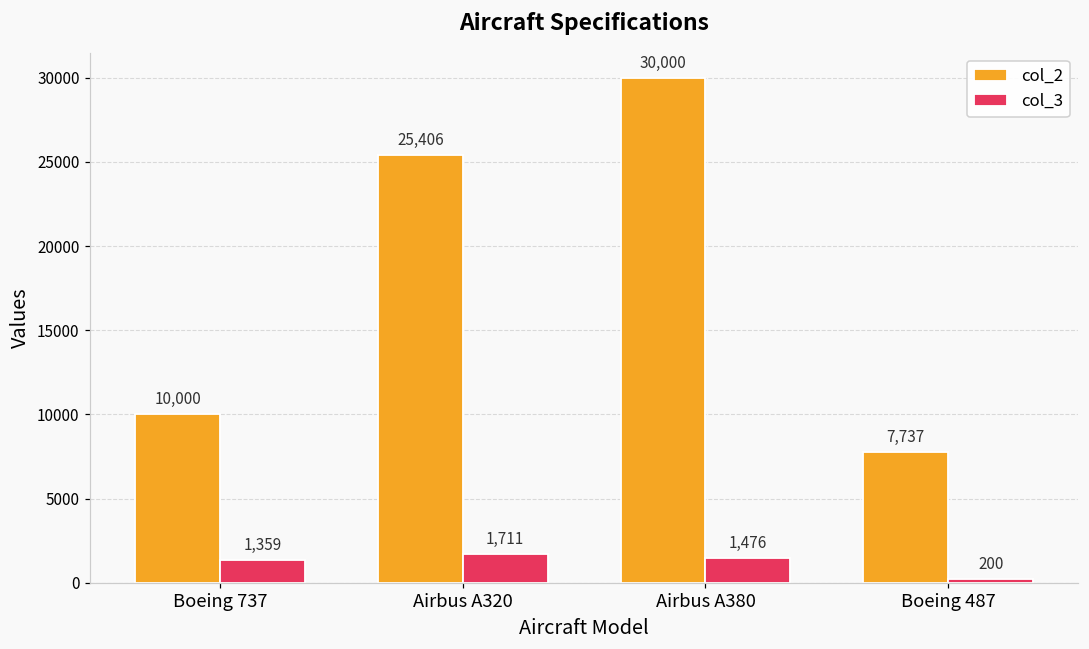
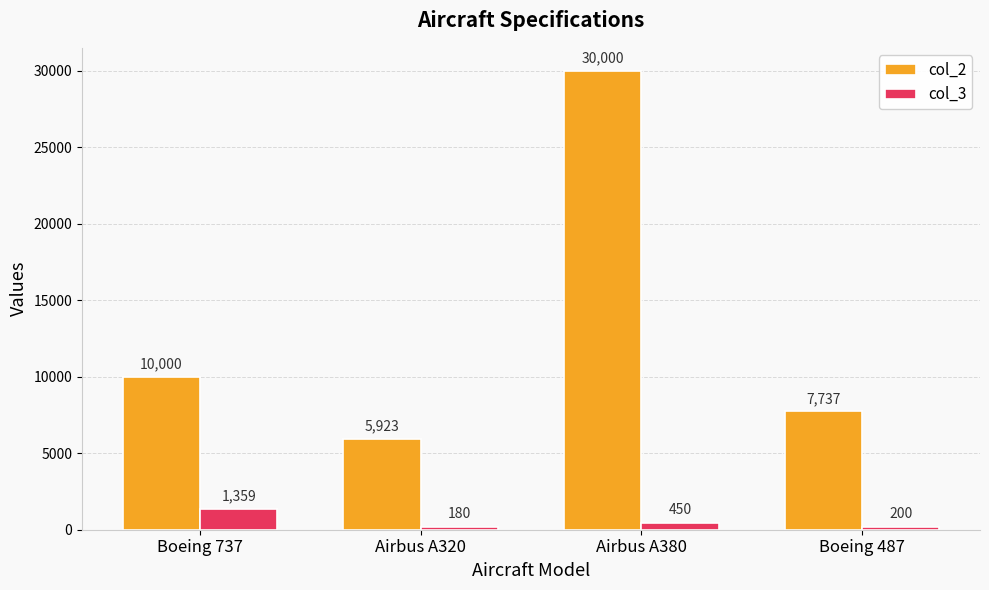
col_2, Airbus A320: 25,406 -> 5,923
col_3, Airbus A320: 1,711 -> 180
col_3, Airbus A380: 1,476 -> 450
